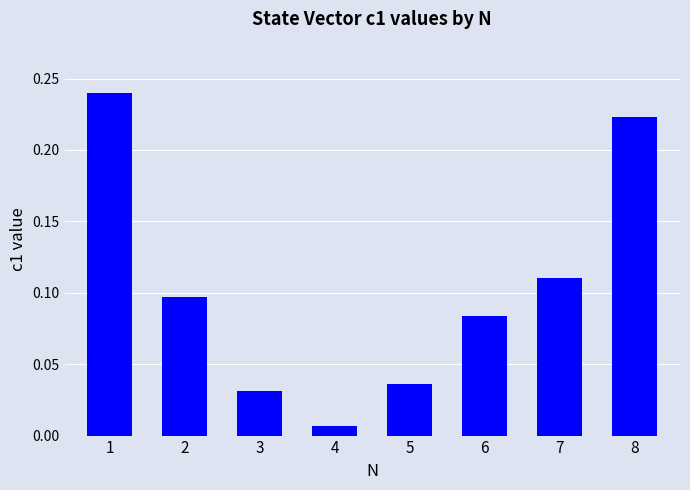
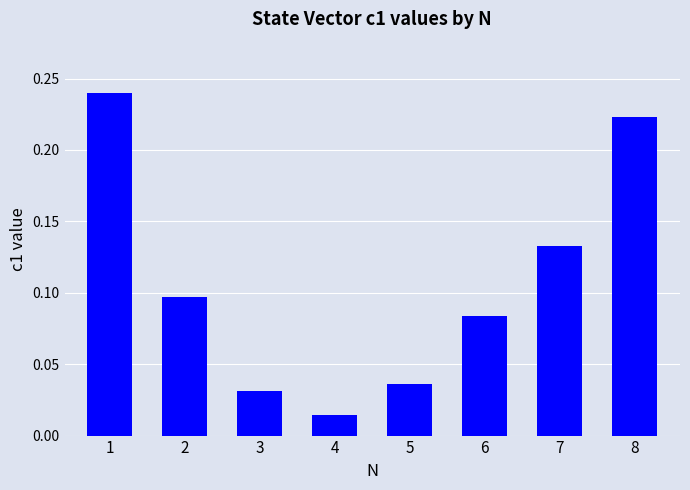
4: 0.007 -> 0.015
7: 0.110 -> 0.132
